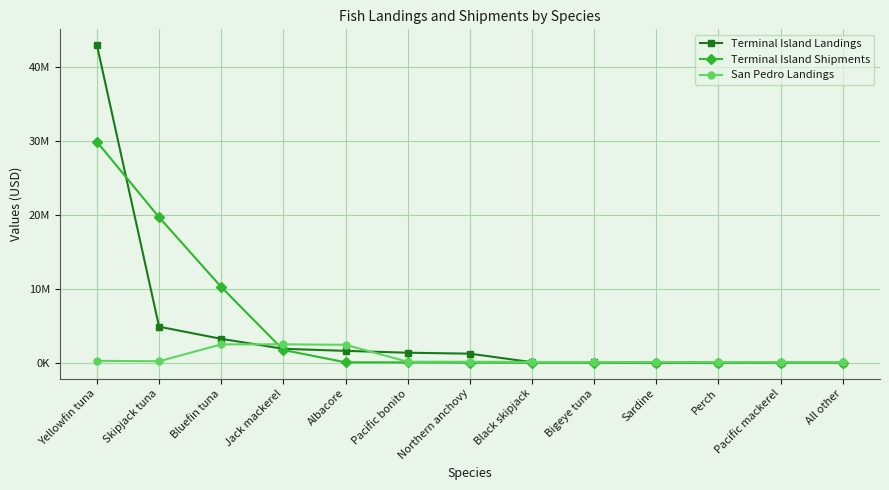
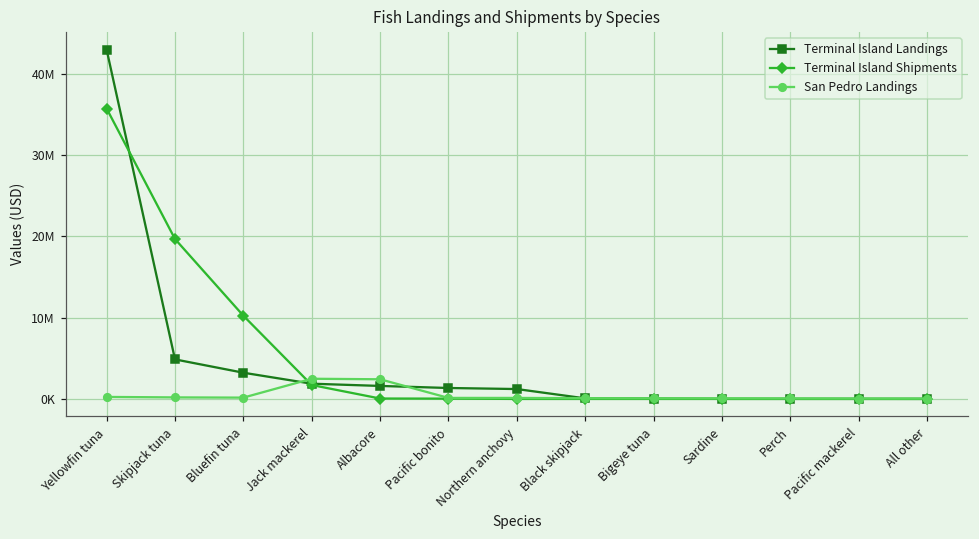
Terminal Island Shipments, Yellowfin tuna: 30000000 -> 36000000
San Pedro Landings, Bluefin tuna: 2000000 -> 0
